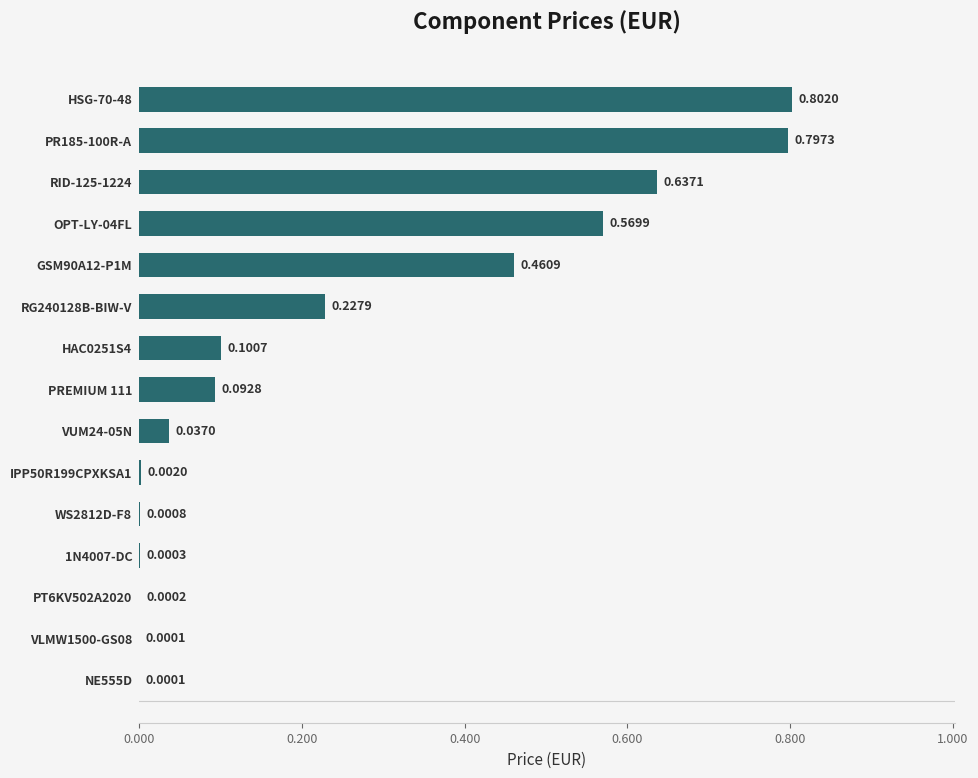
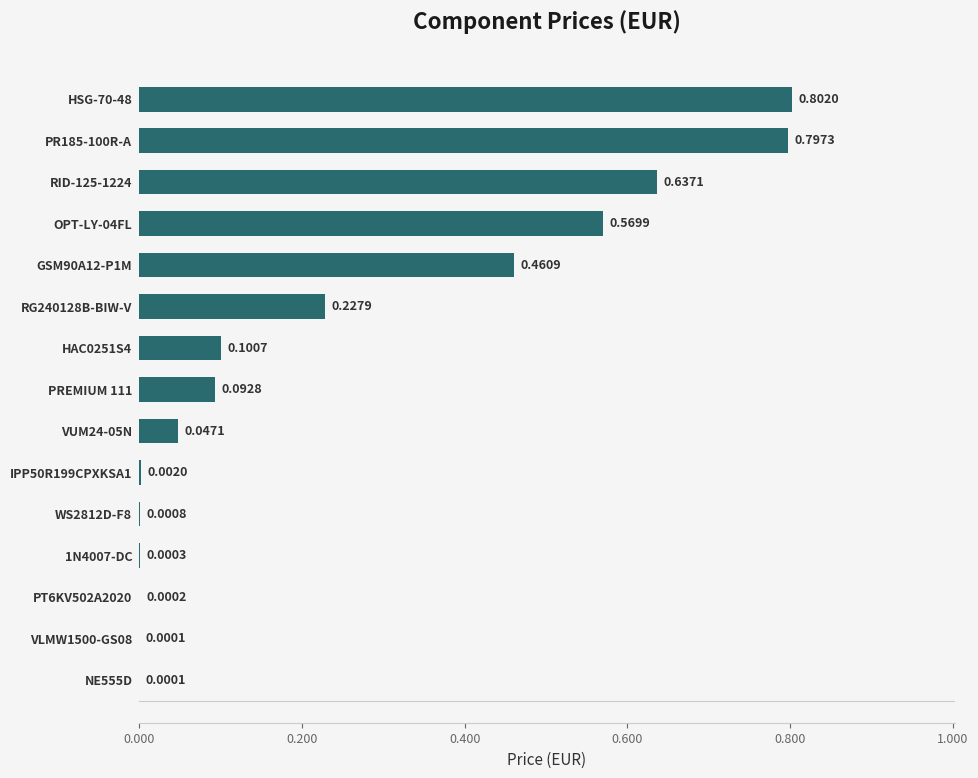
VUM24-05N: 0.0370 -> 0.0471
